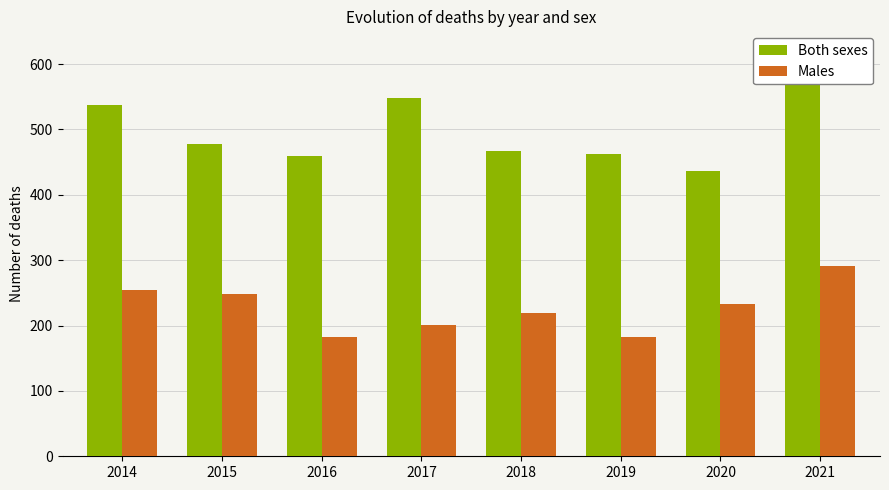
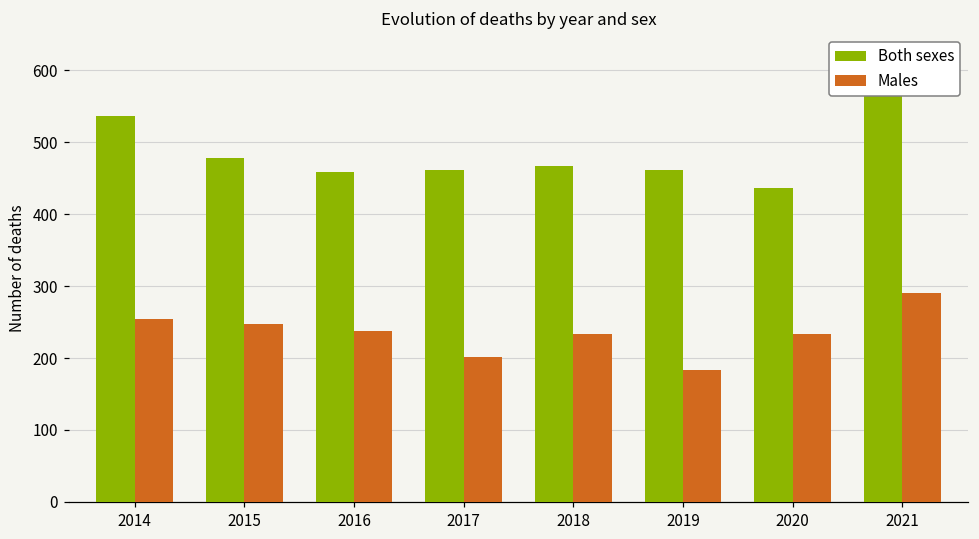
Males, 2016: 180 -> 240
Both sexes, 2017: 550 -> 460
Males, 2018: 220 -> 230
